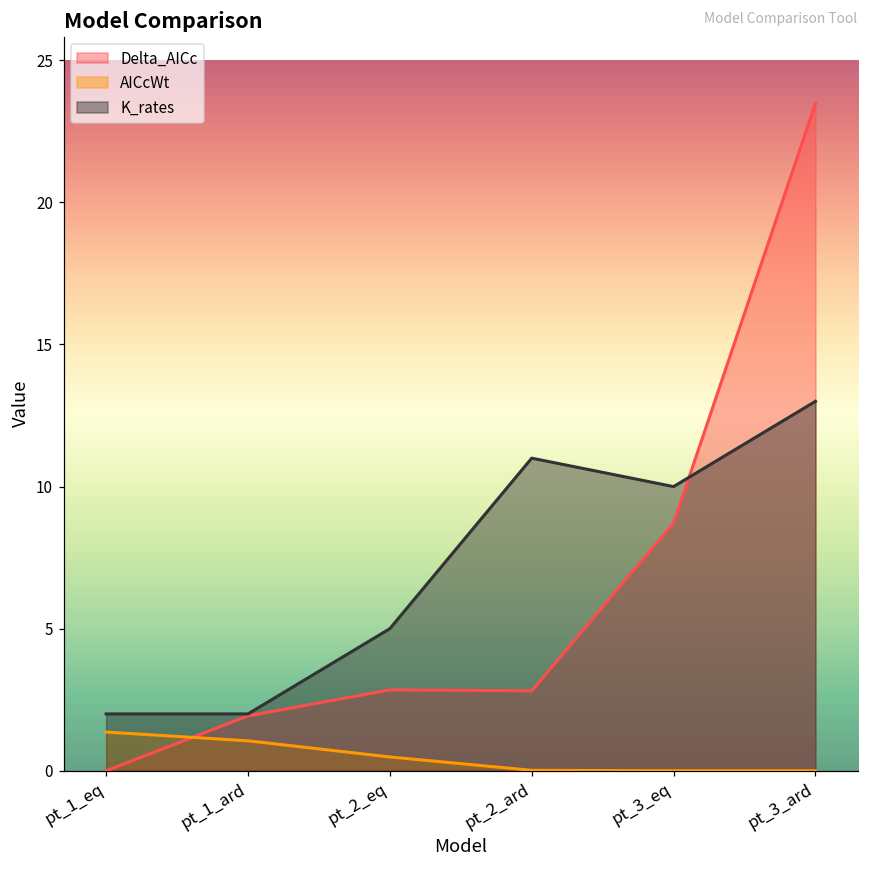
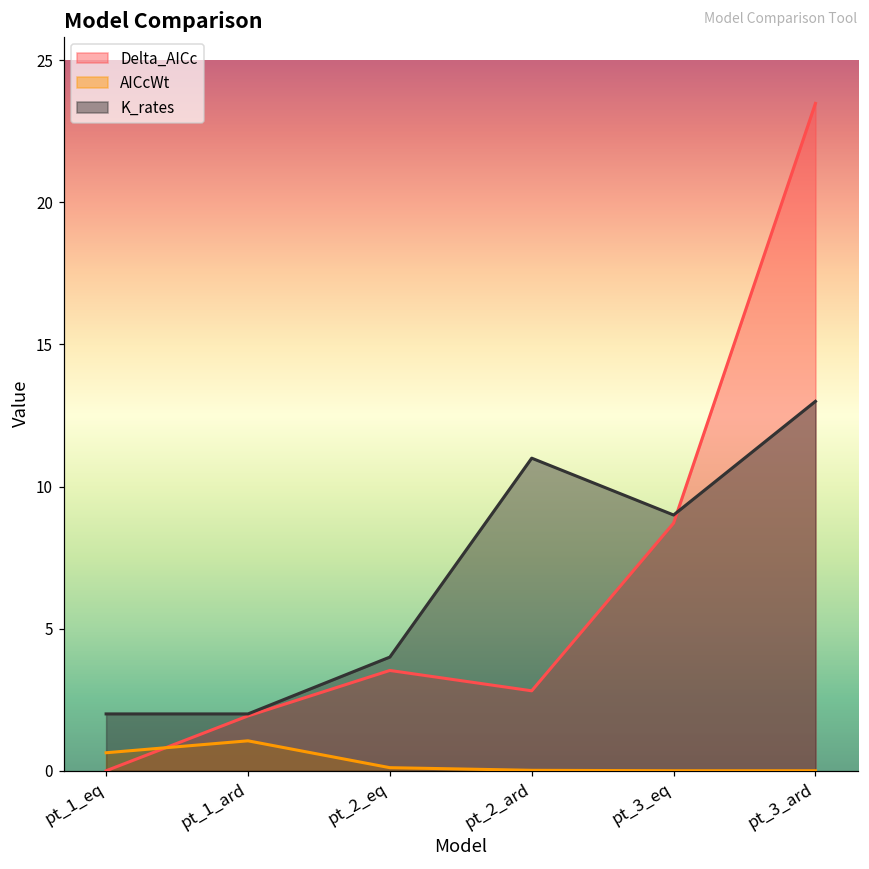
AICcWt, pt_1_eq: 1.4 -> 0.6
Delta_AICc, pt_2_eq: 2.8 -> 3.5
AICcWt, pt_2_eq: 0.5 -> 0.1
K_rates, pt_2_eq: 5 -> 4
K_rates, pt_3_eq: 10 -> 9
